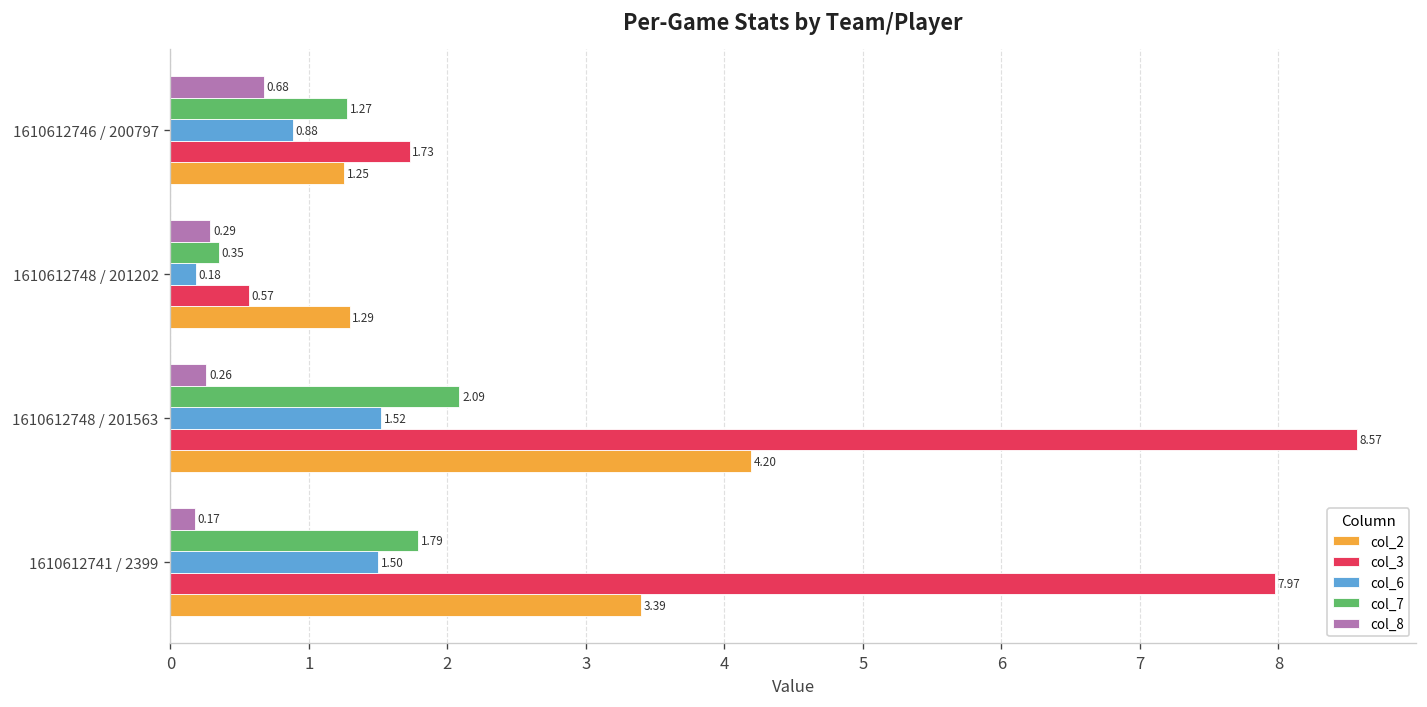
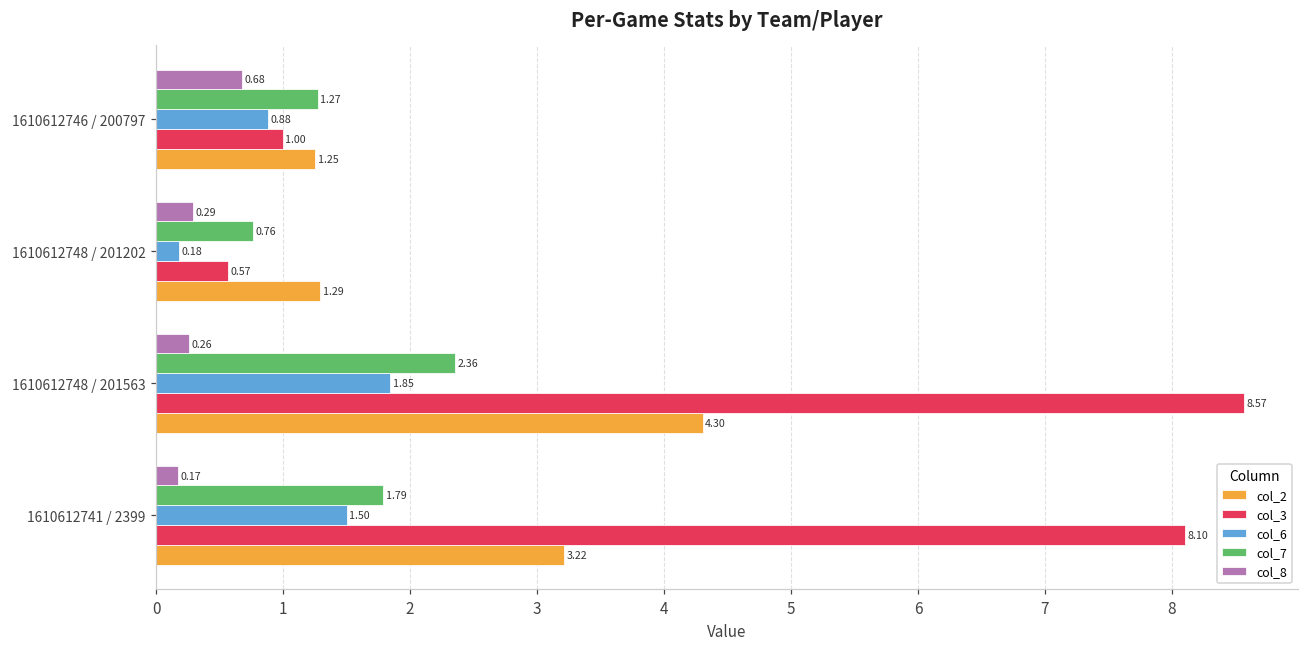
col_3, 1610612746 / 200797: 1.73 -> 1.00
col_7, 1610612748 / 201202: 0.35 -> 0.76
col_7, 1610612748 / 201563: 2.09 -> 2.36
col_6, 1610612748 / 201563: 1.52 -> 1.85
col_2, 1610612748 / 201563: 4.20 -> 4.30
col_3, 1610612741 / 2399: 7.97 -> 8.10
col_2, 1610612741 / 2399: 3.39 -> 3.22
